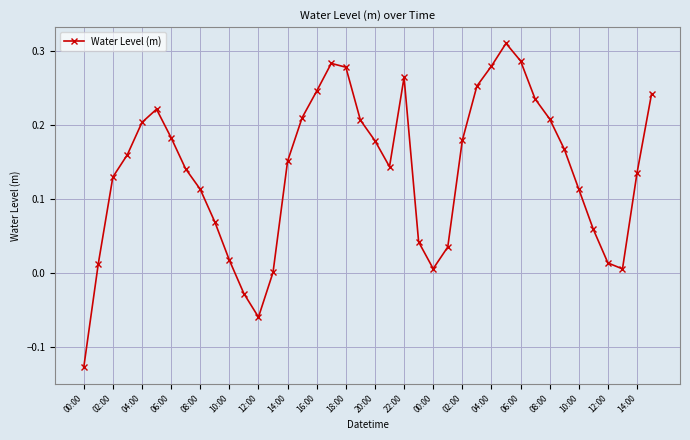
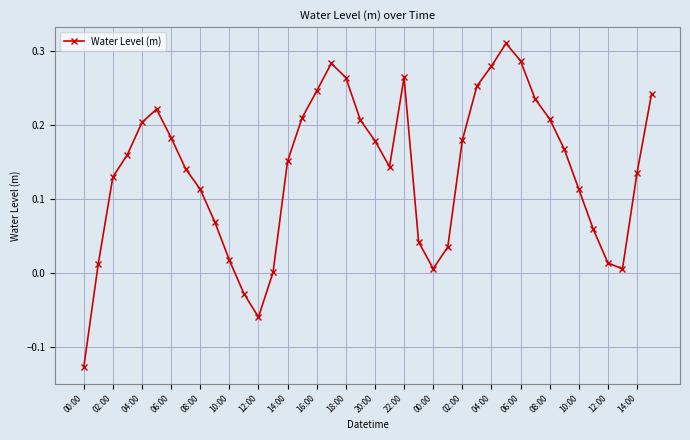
18:00: 0.28 -> 0.26
